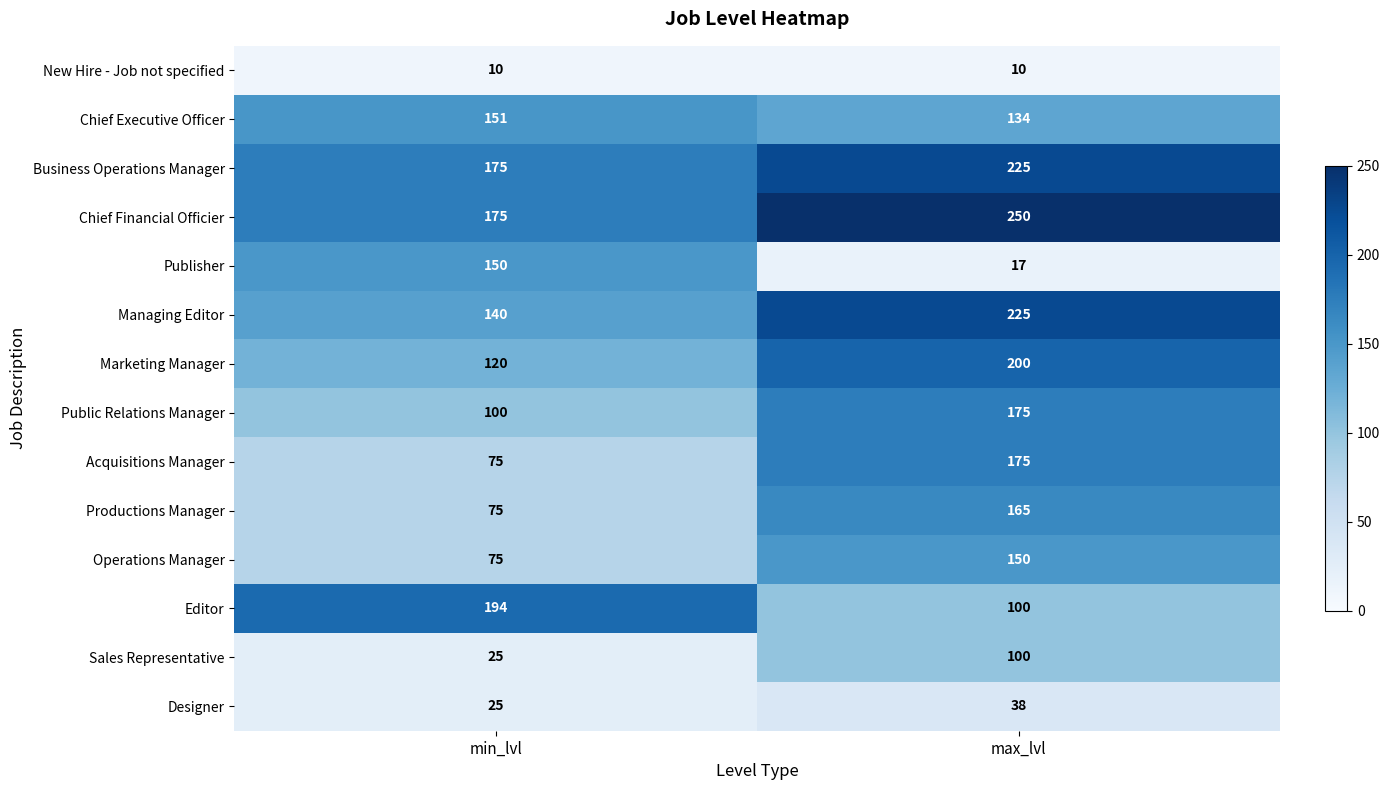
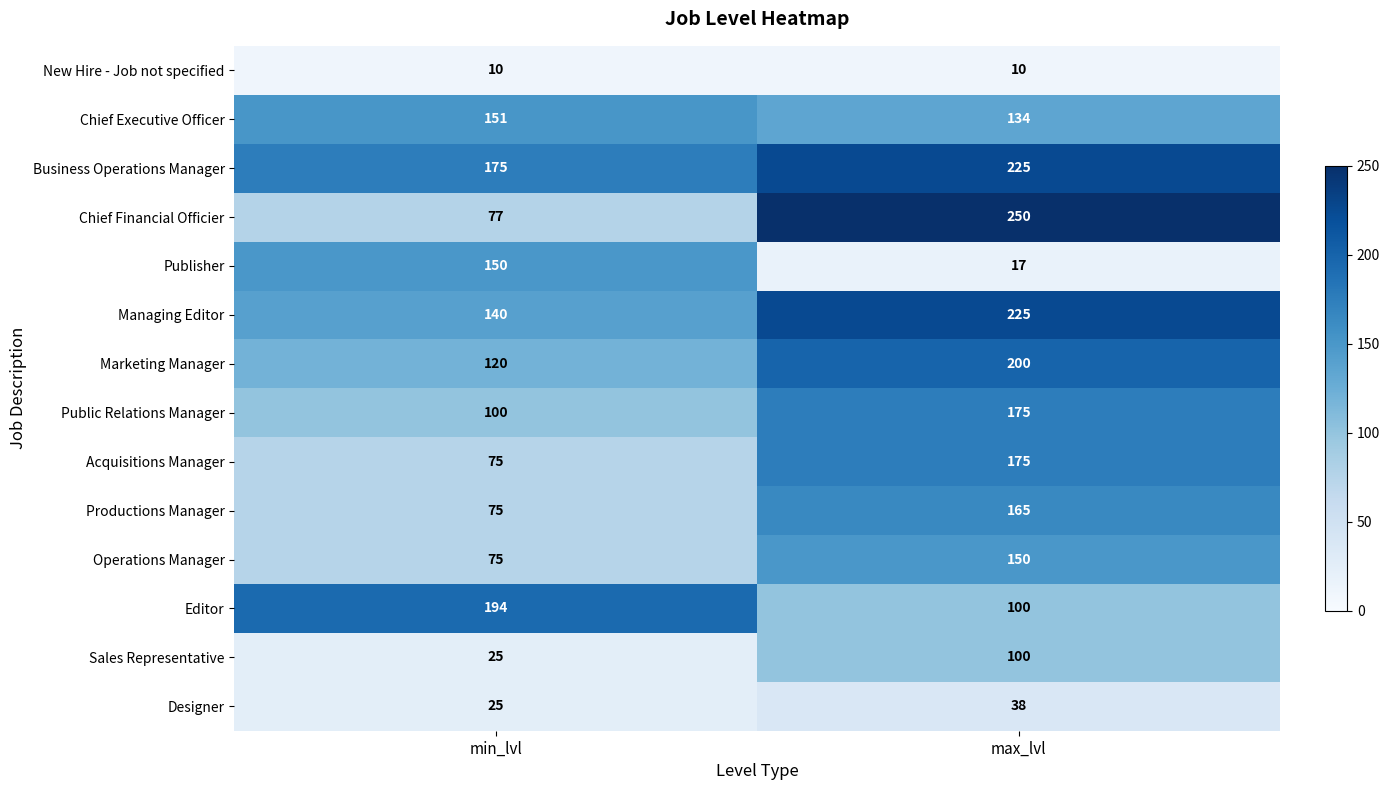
Chief Financial Officier, min_lvl: 175 -> 77
